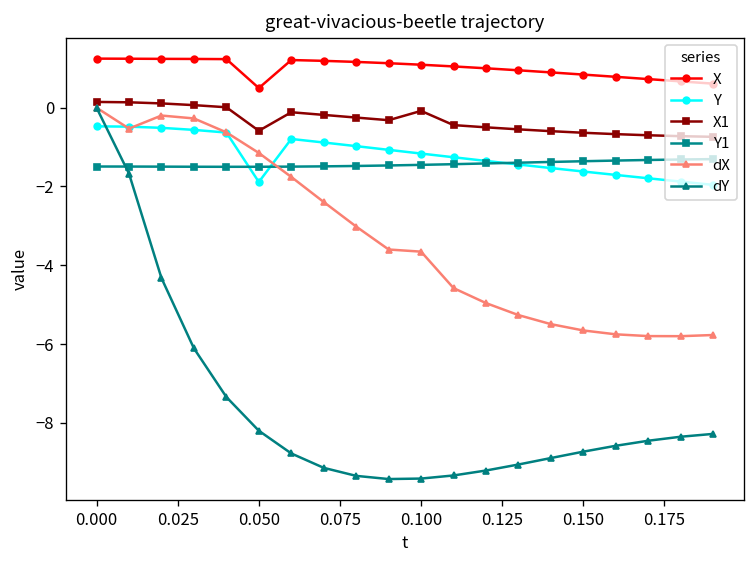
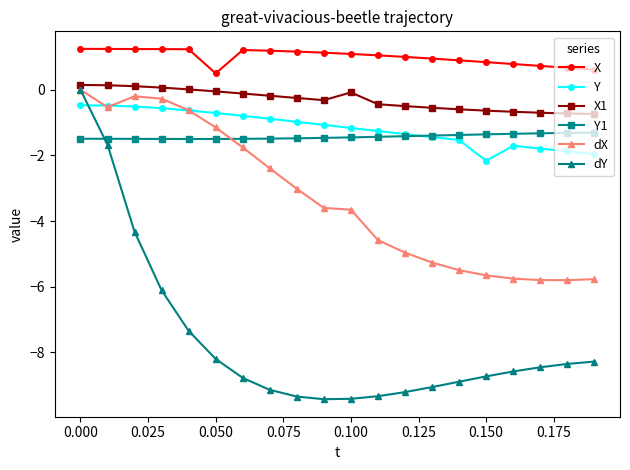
Y, 0.050: -1.9 -> -0.7
X1, 0.050: -0.6 -> 0.0
Y, 0.150: -1.6 -> -2.2
